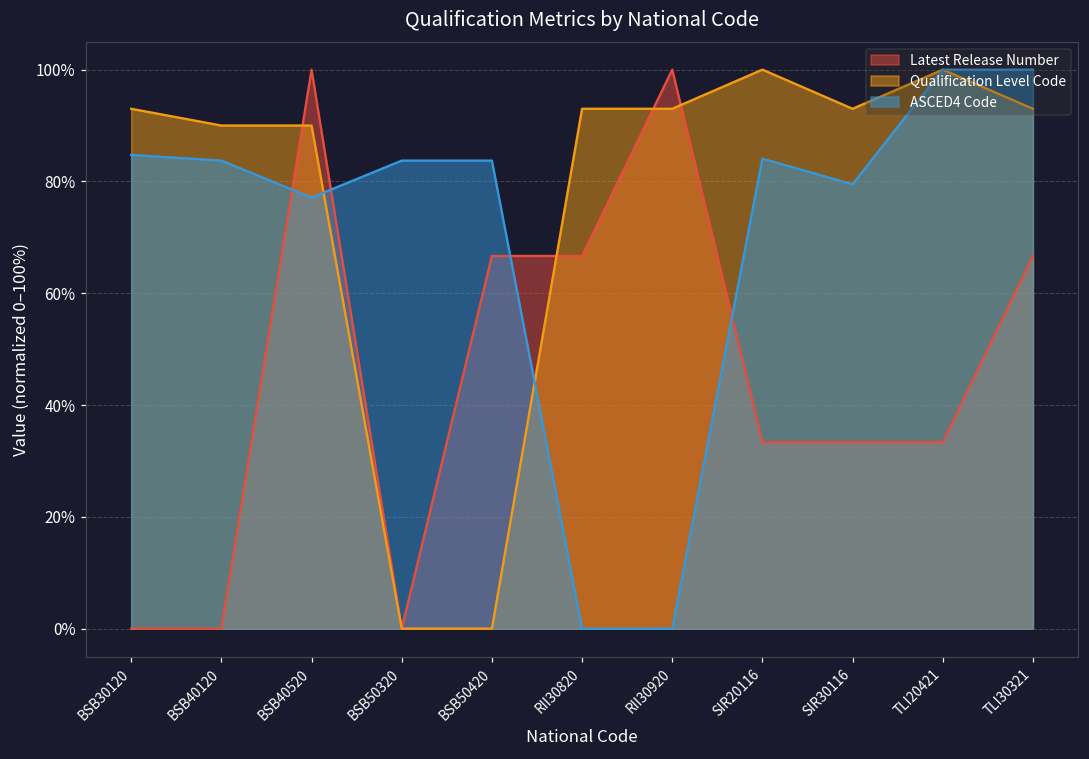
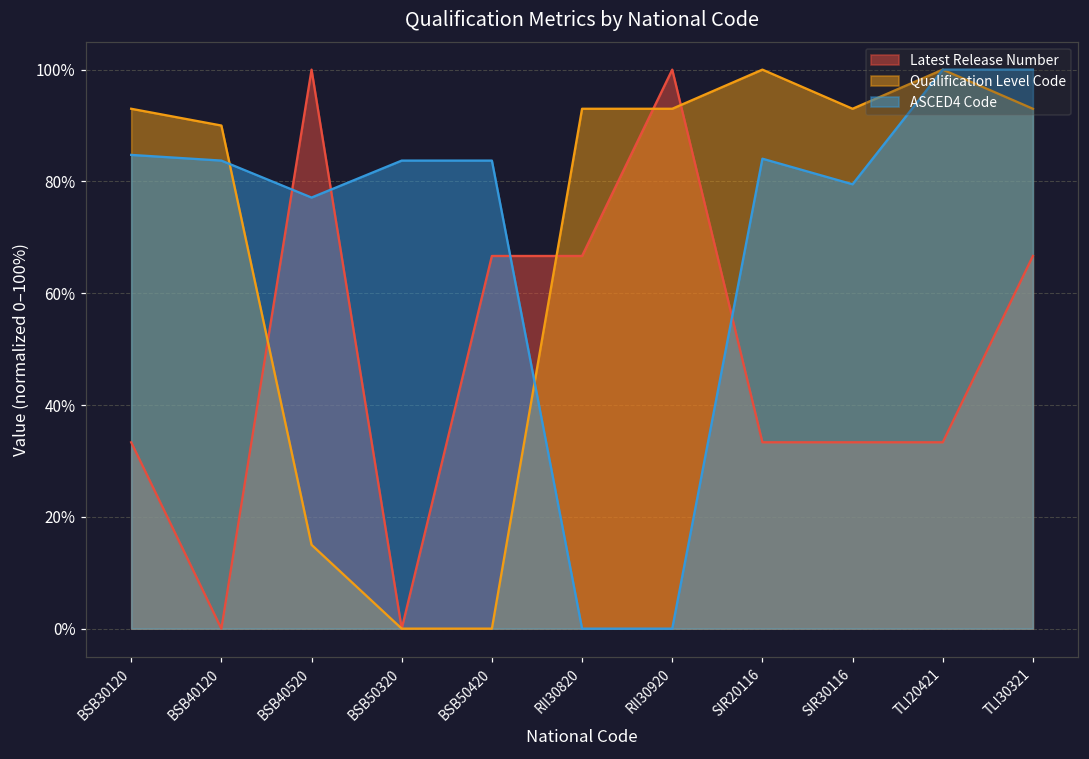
Latest Release Number, BSB30120: 0% -> 33%
Qualification Level Code, BSB40520: 90% -> 15%
